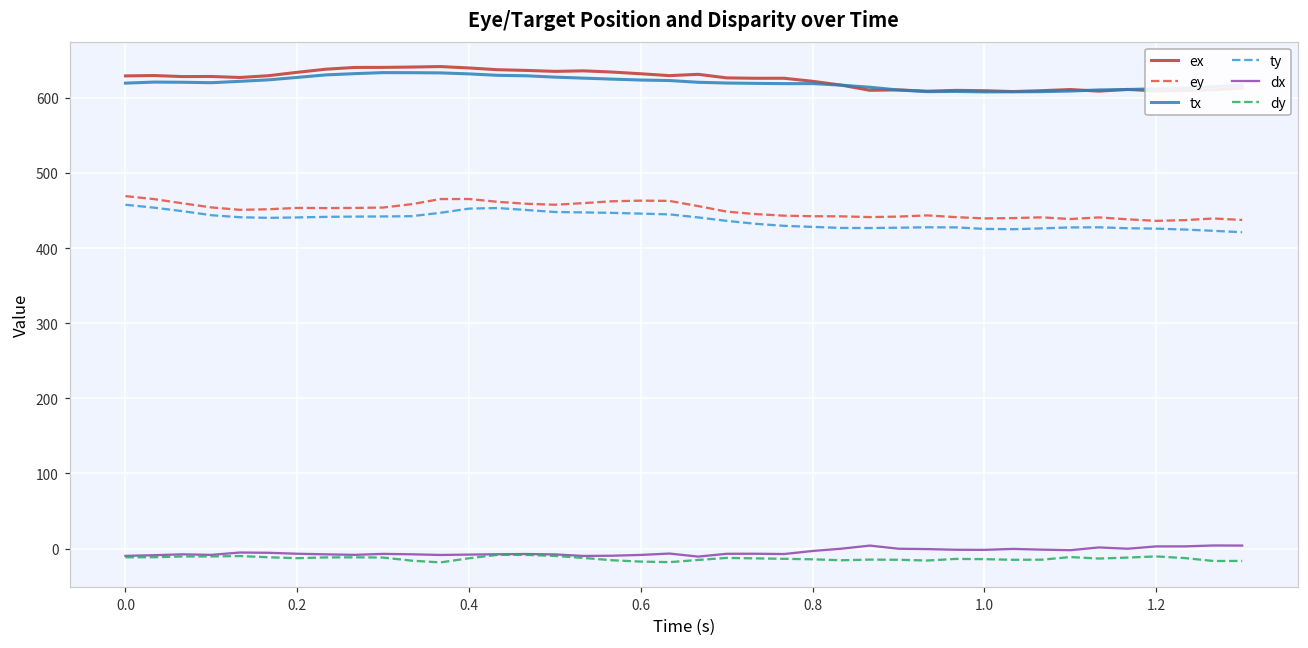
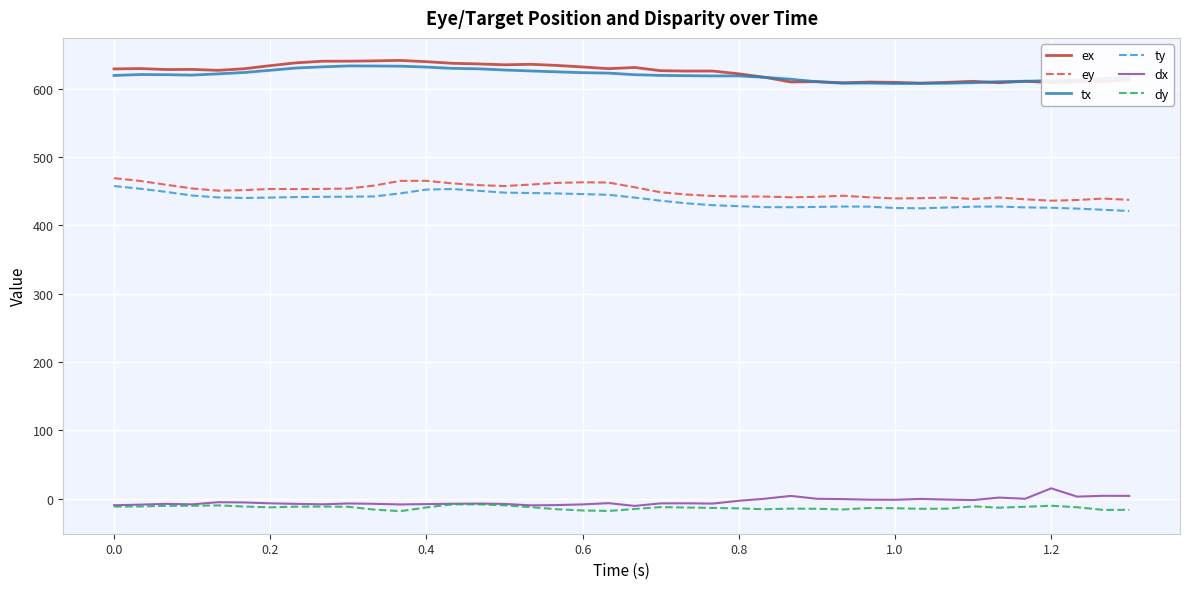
dx, 1.2: 0 -> 20
